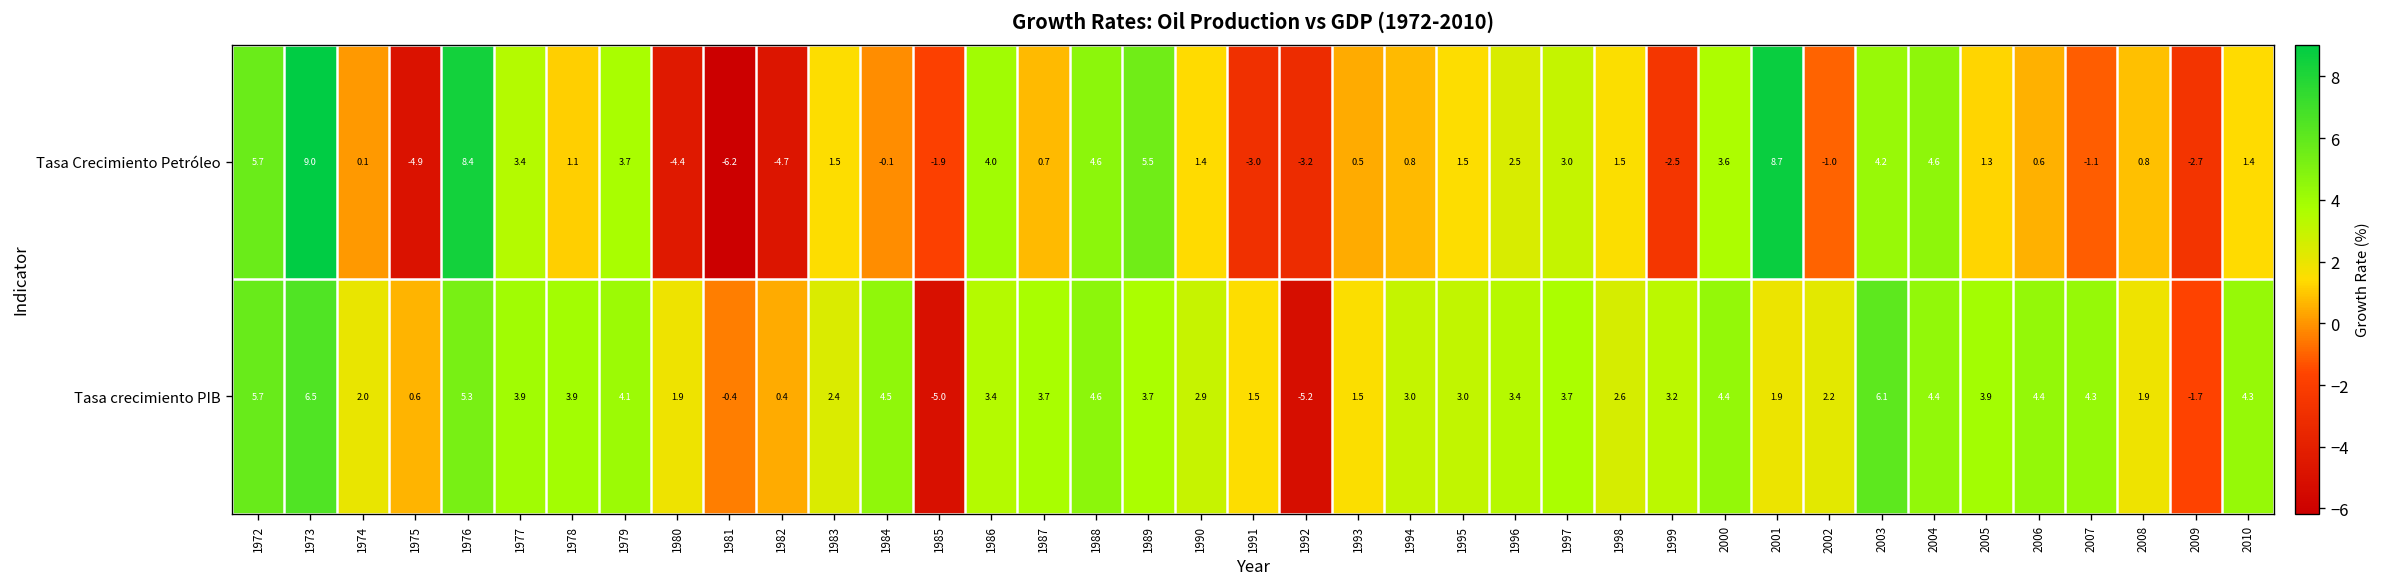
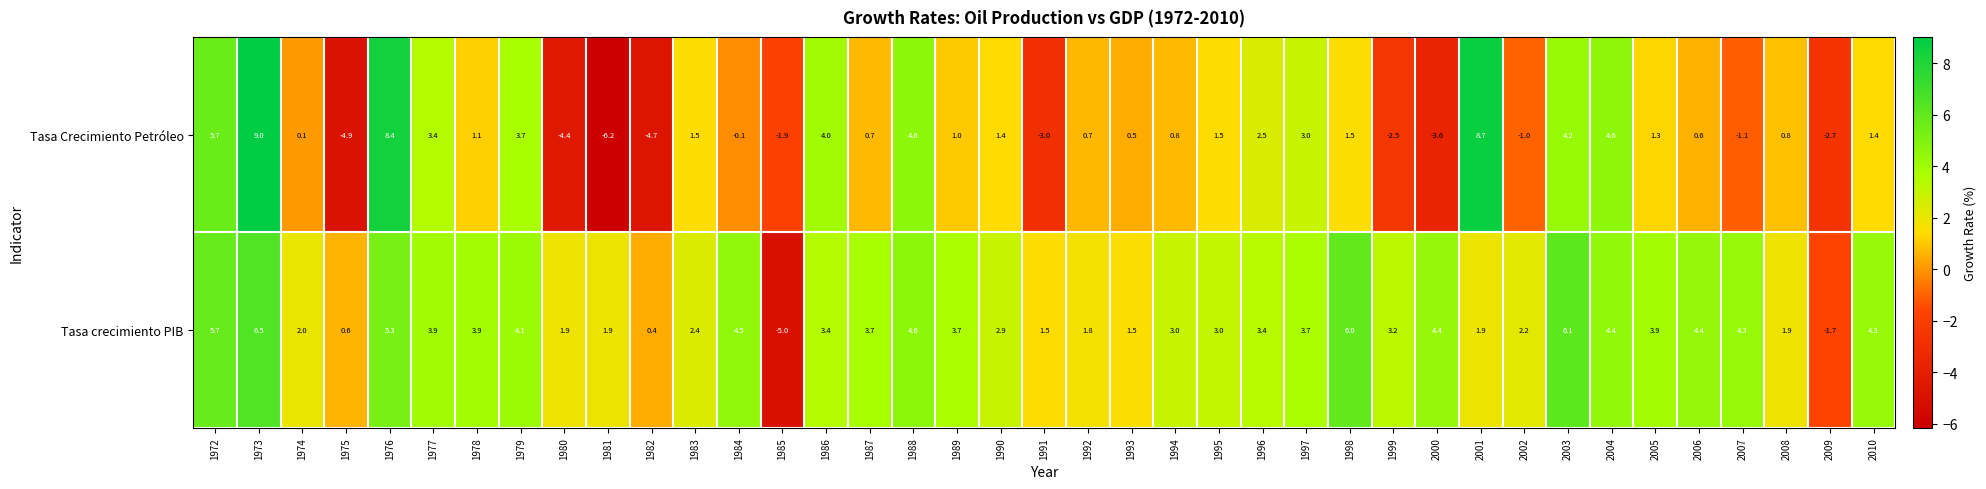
Tasa Crecimiento Petróleo, 1989: 5.5 -> 1.0
Tasa Crecimiento Petróleo, 1992: -3.2 -> 0.7
Tasa Crecimiento Petróleo, 2000: 3.6 -> -3.6
Tasa crecimiento PIB, 1981: -0.4 -> 1.9
Tasa crecimiento PIB, 1992: -5.2 -> 1.8
Tasa crecimiento PIB, 1998: 2.6 -> 6.0
